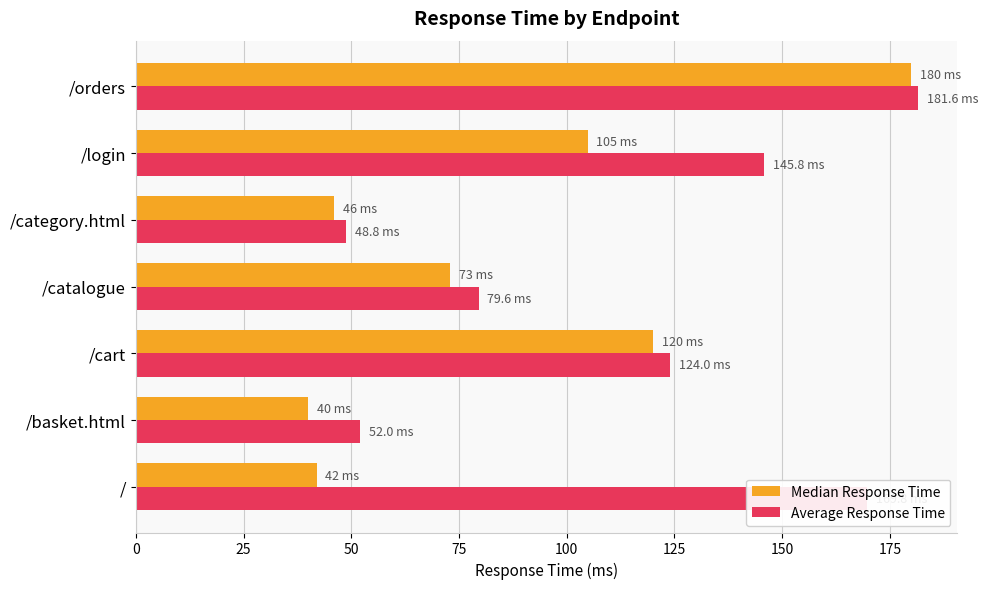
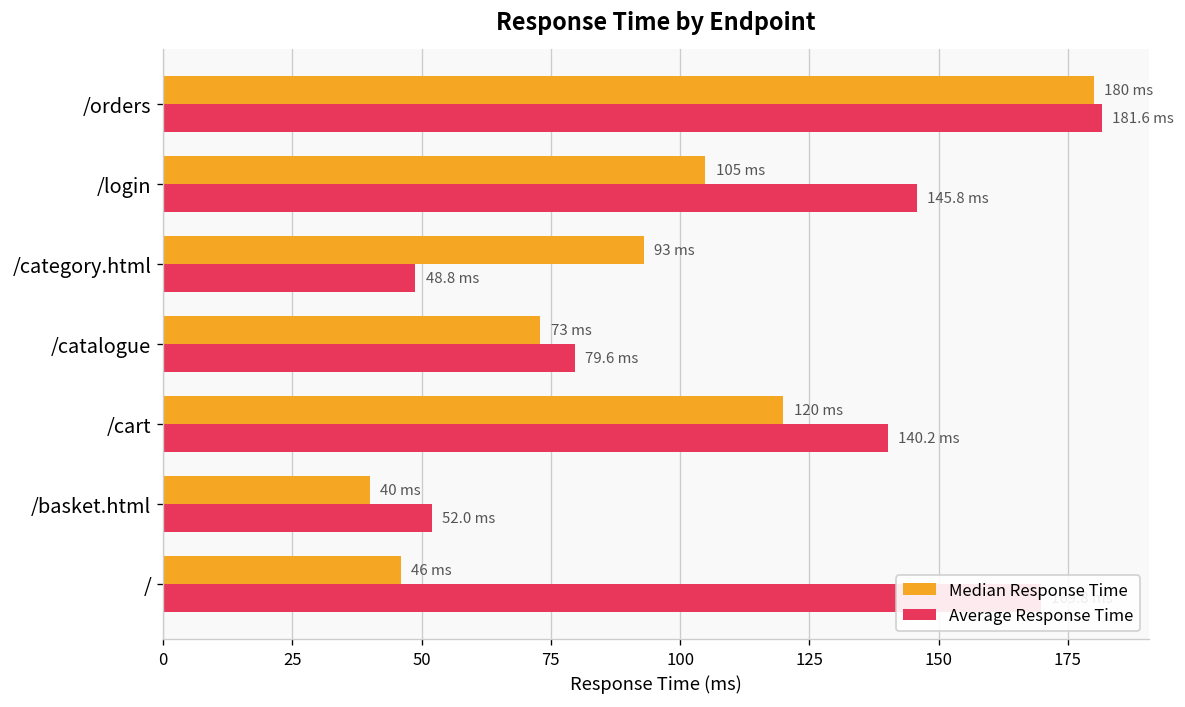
Median Response Time, /category.html: 46 -> 93
Average Response Time, /cart: 124.0 -> 140.2
Median Response Time, /: 42 -> 46
